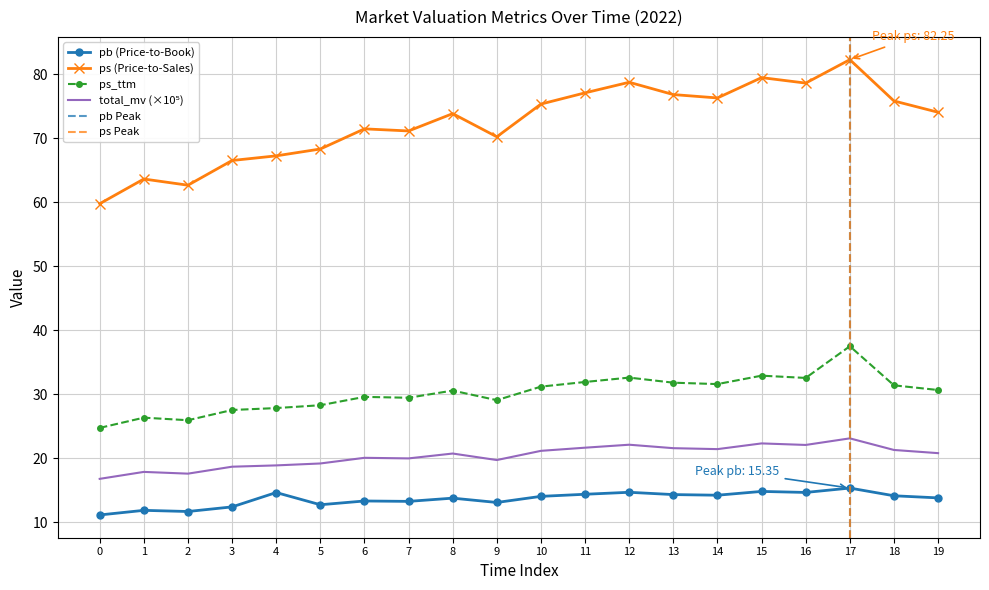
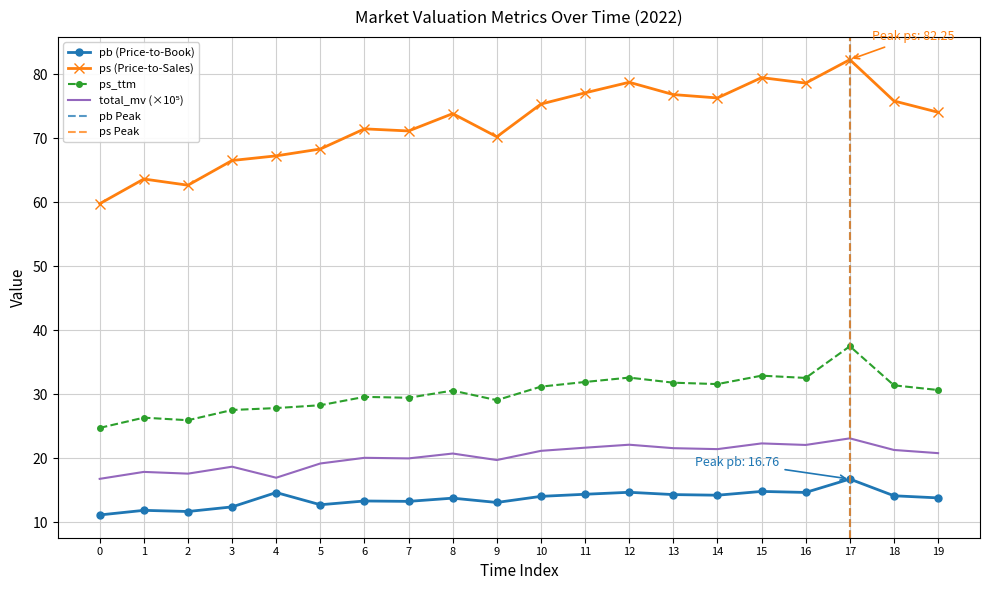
total_mv (×10⁵), 4: 19 -> 17
pb (Price-to-Book), 17: 15.35 -> 16.76
